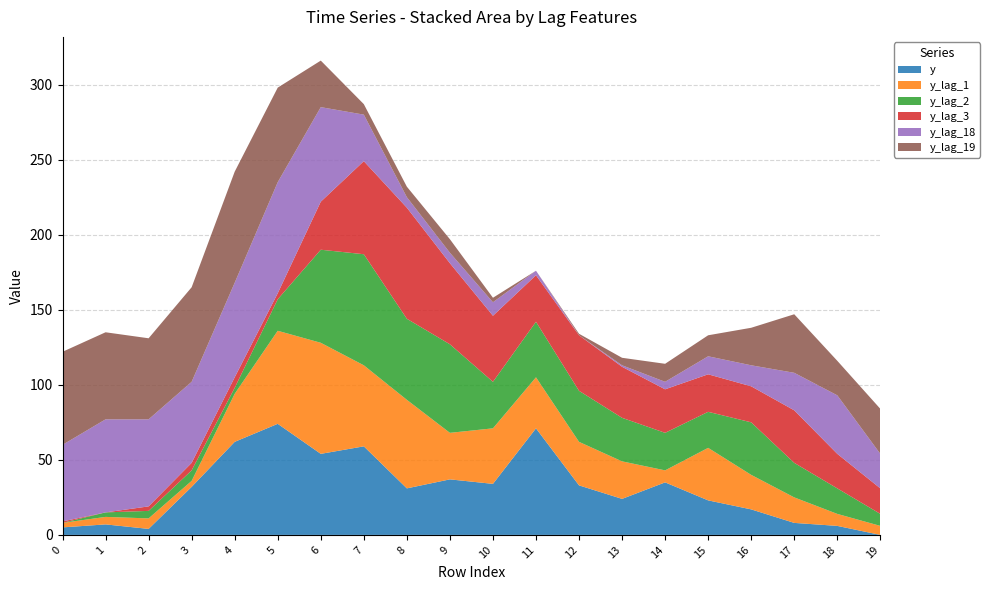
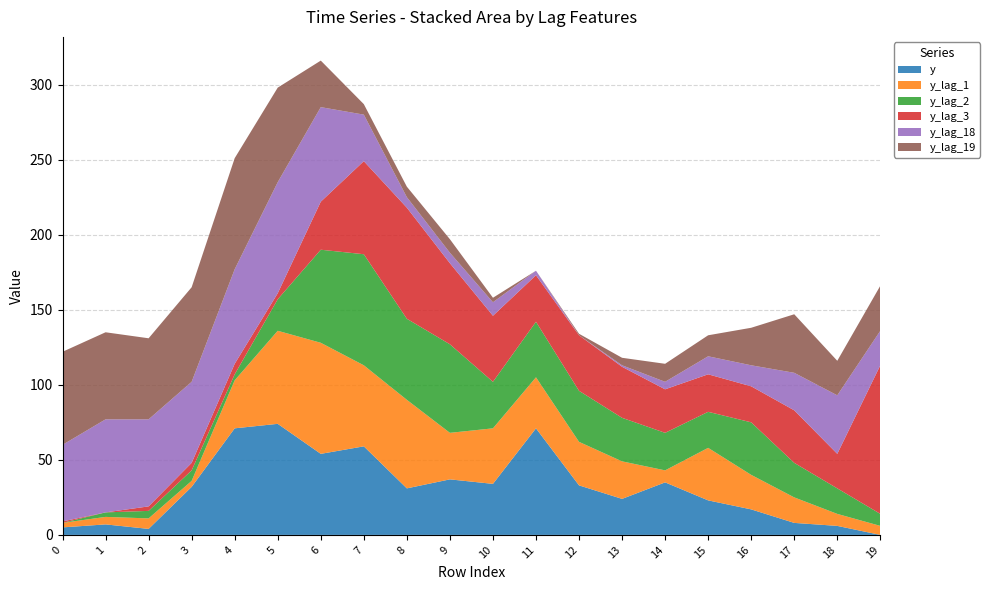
y, 4: 62 -> 71
y_lag_3, 19: 17 -> 99
